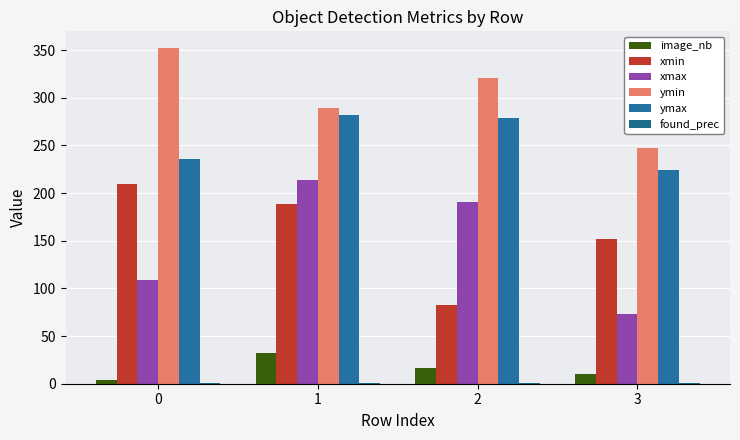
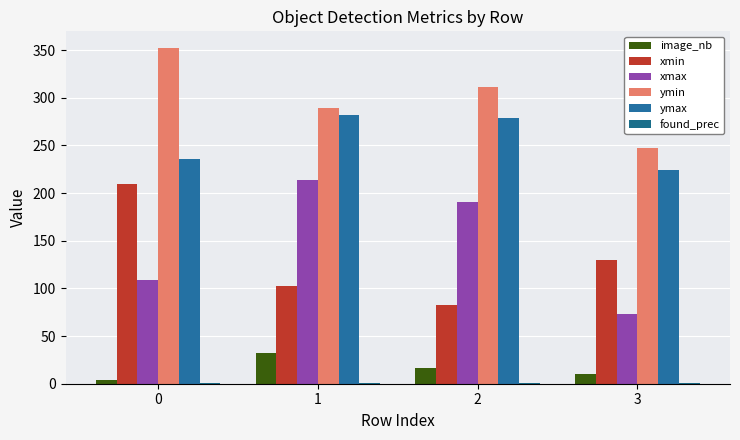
xmin, 1: 190 -> 100
ymin, 2: 320 -> 310
xmin, 3: 150 -> 130
